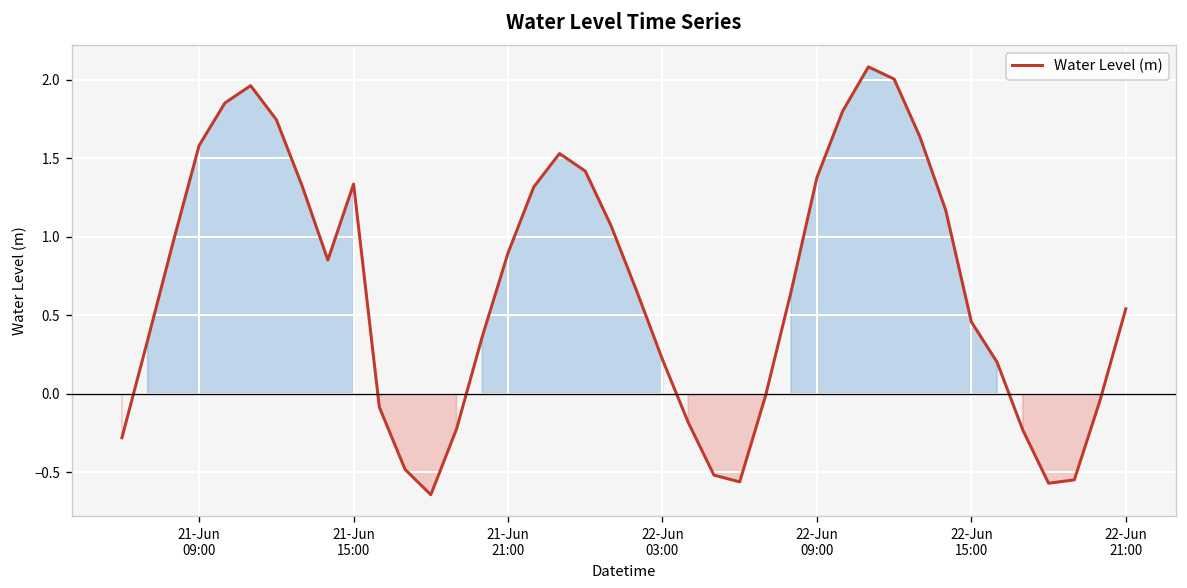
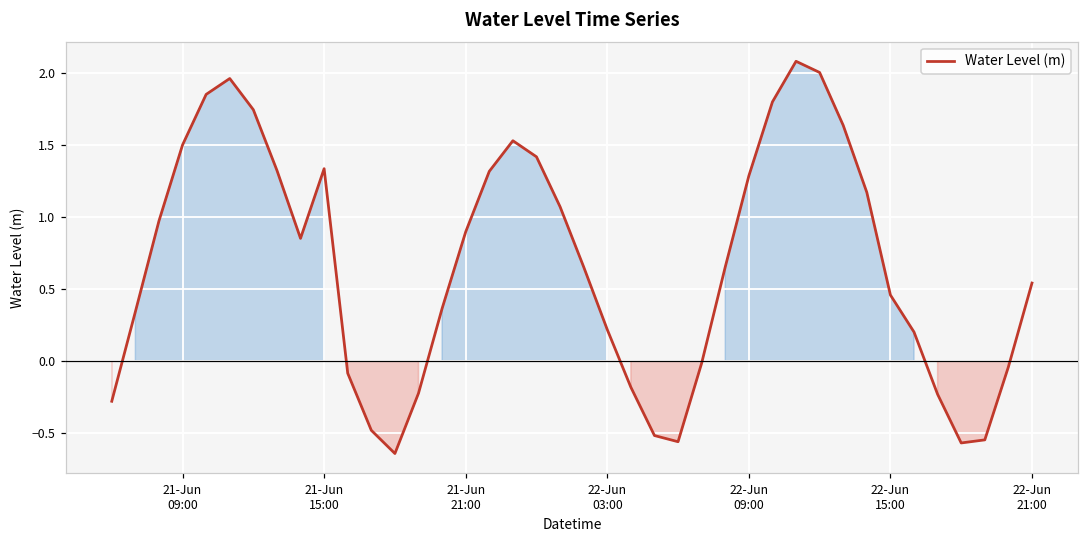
21-Jun 09:00: 1.58 -> 1.50
22-Jun 09:00: 1.38 -> 1.29
